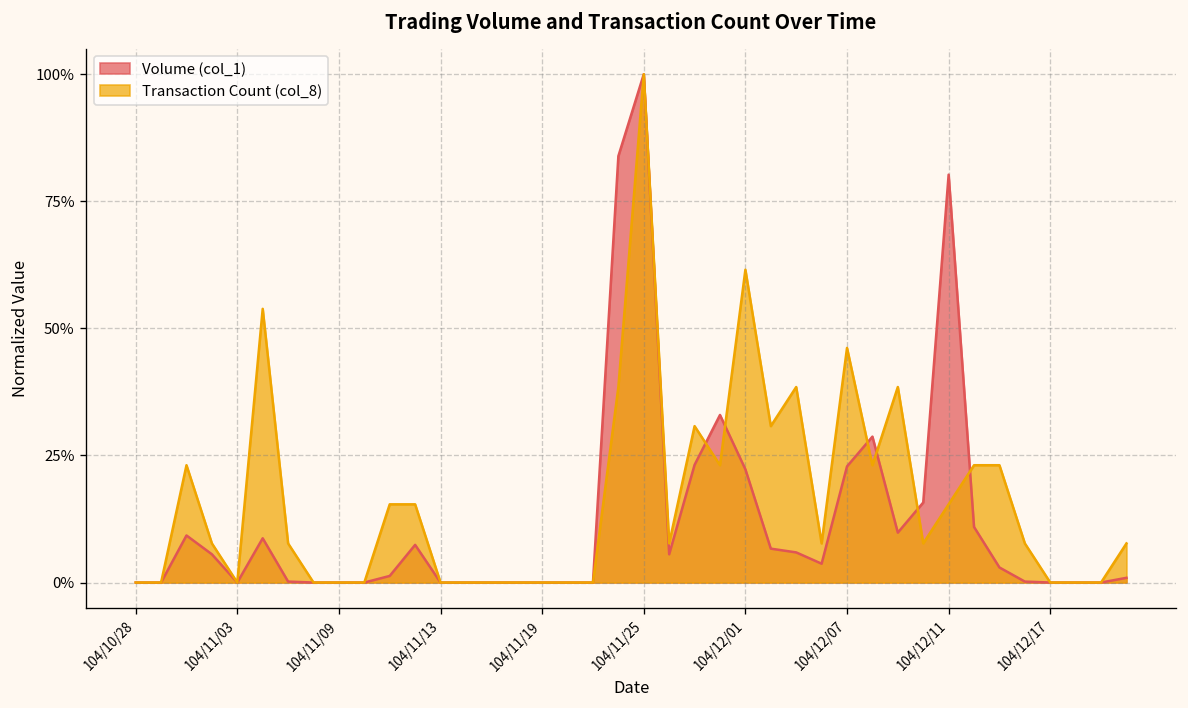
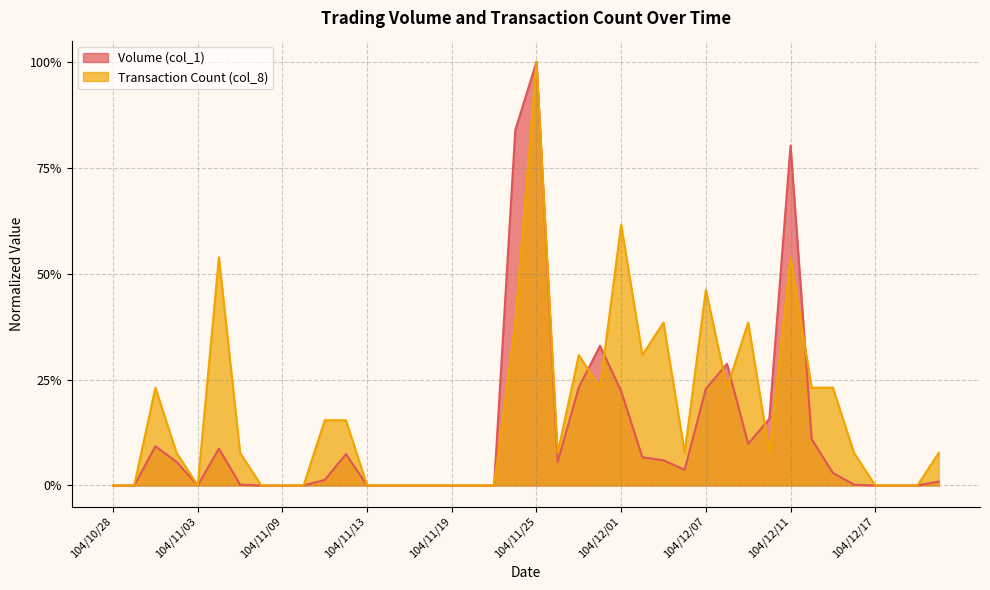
Transaction Count (col_8), 104/12/11: 15% -> 54%
